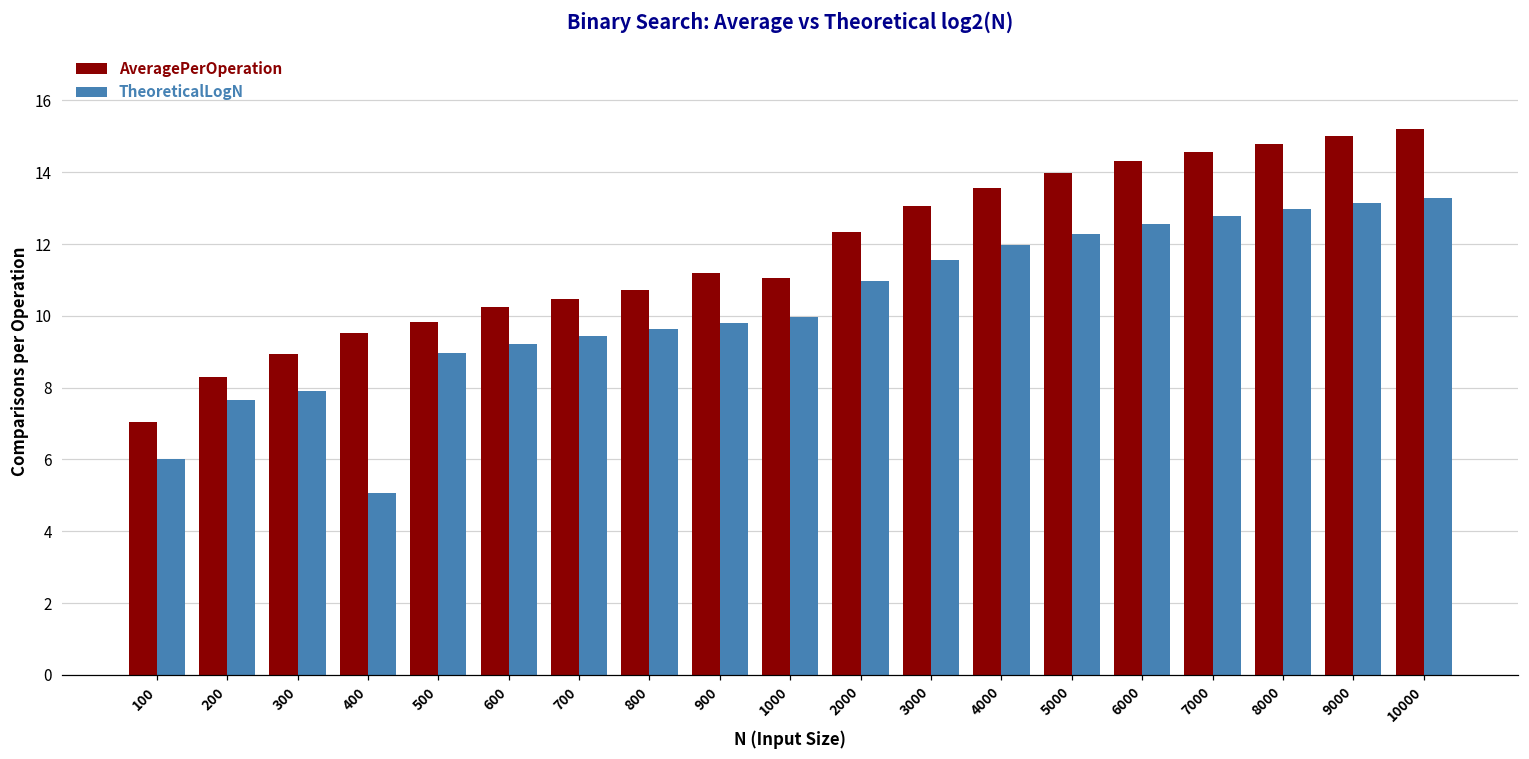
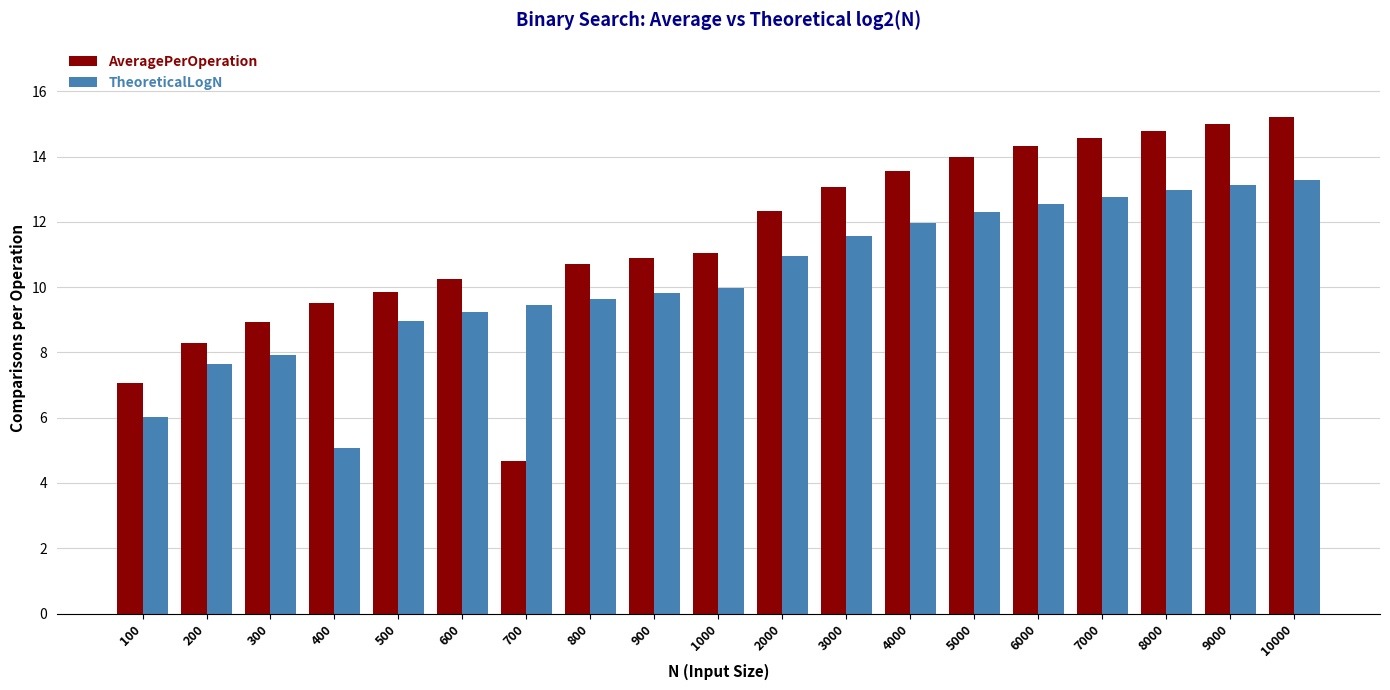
AveragePerOperation, 700: 10.5 -> 4.7
AveragePerOperation, 900: 11.2 -> 10.9
